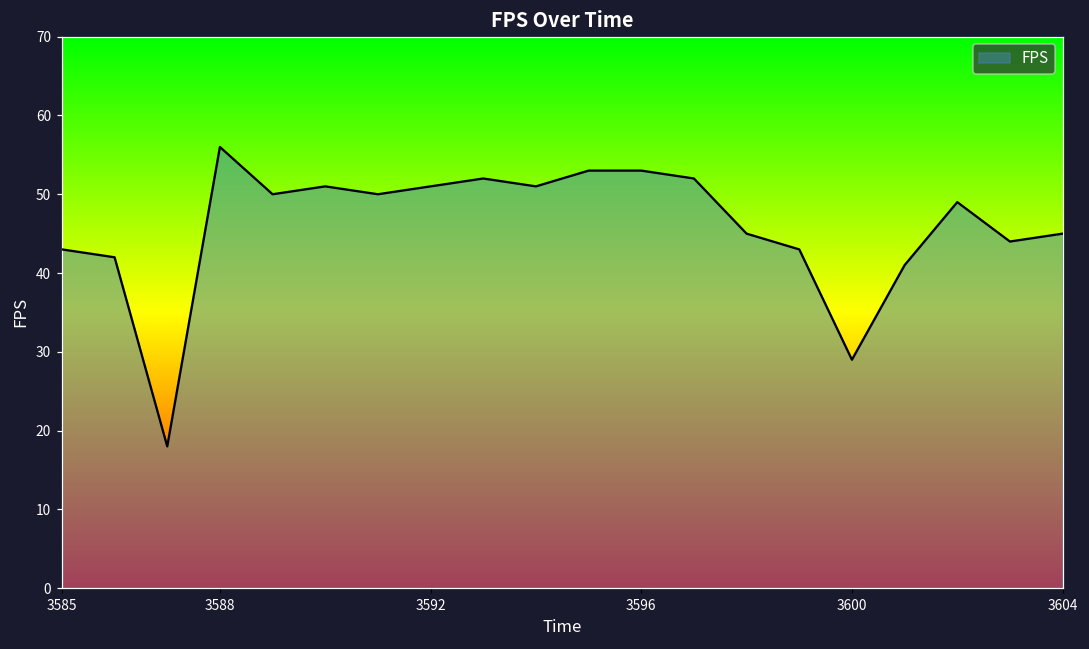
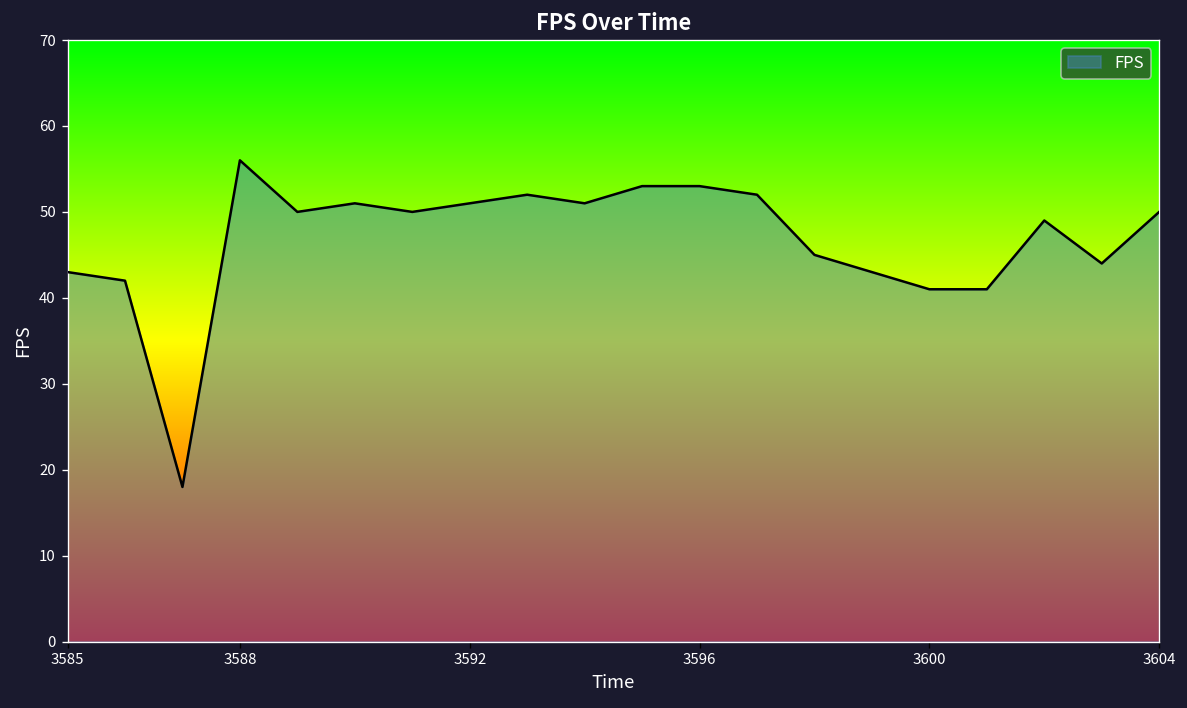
3600: 29 -> 41
3604: 45 -> 50
